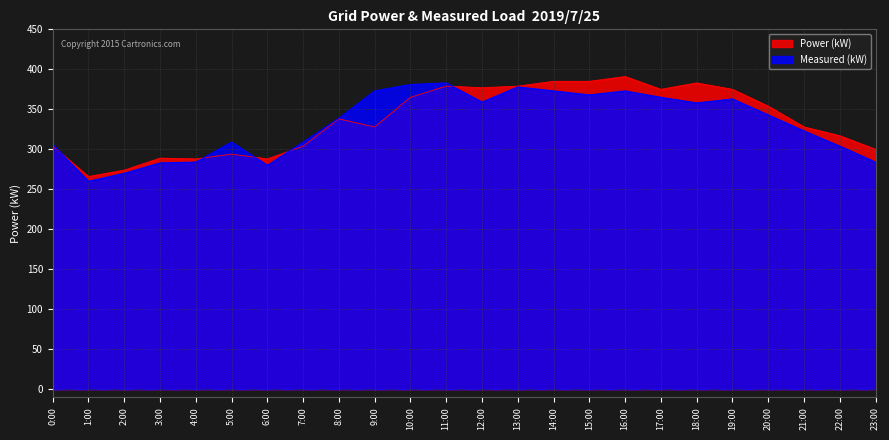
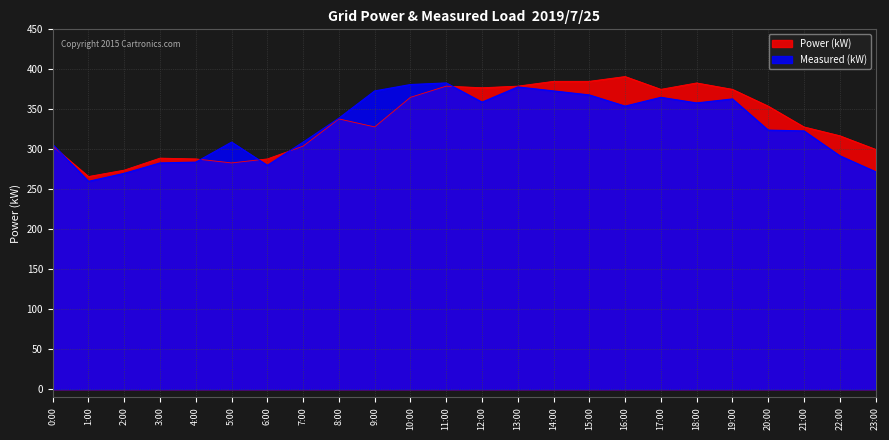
Power (kW), 5:00: 290 -> 280
Measured (kW), 16:00: 370 -> 350
Measured (kW), 20:00: 340 -> 320
Measured (kW), 22:00: 300 -> 290
Measured (kW), 23:00: 280 -> 270
